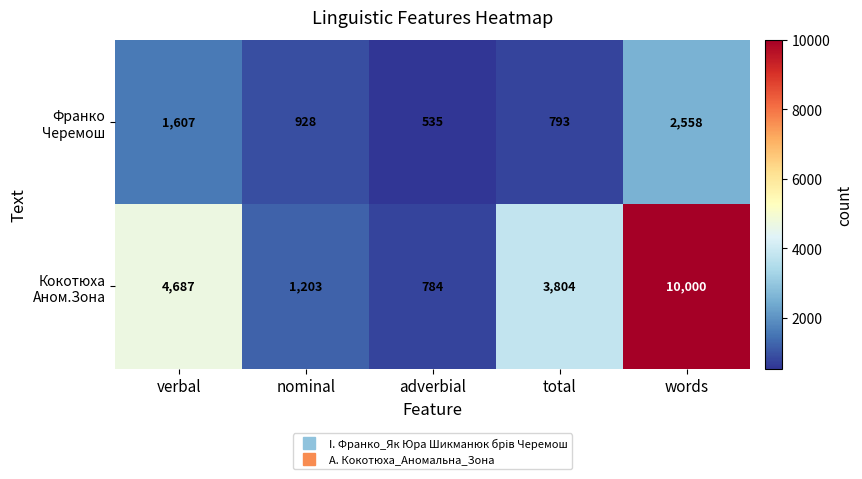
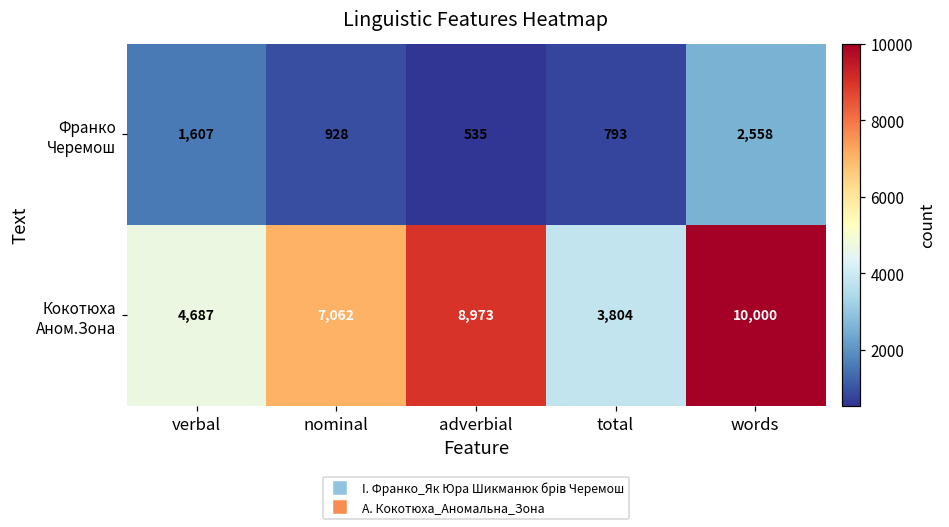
Кокотюха Аном.Зона, nominal: 1,203 -> 7,062
Кокотюха Аном.Зона, adverbial: 784 -> 8,973
